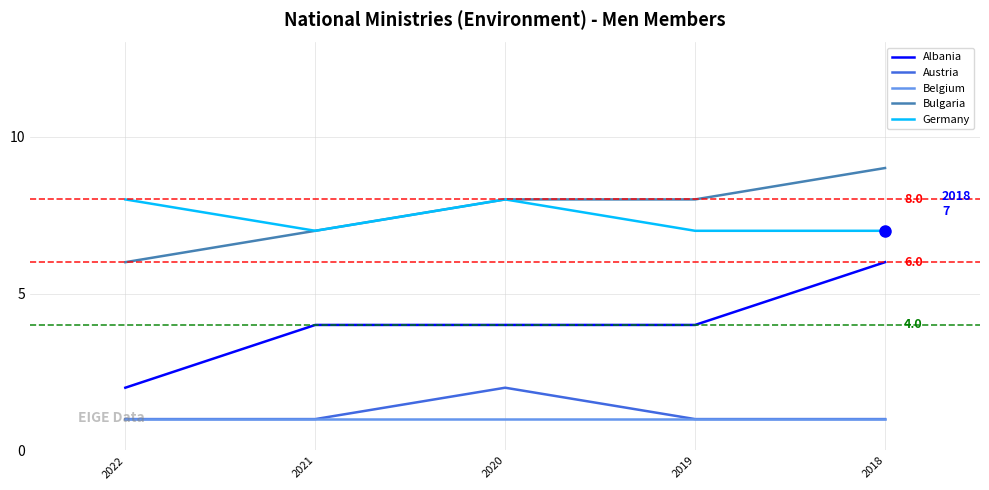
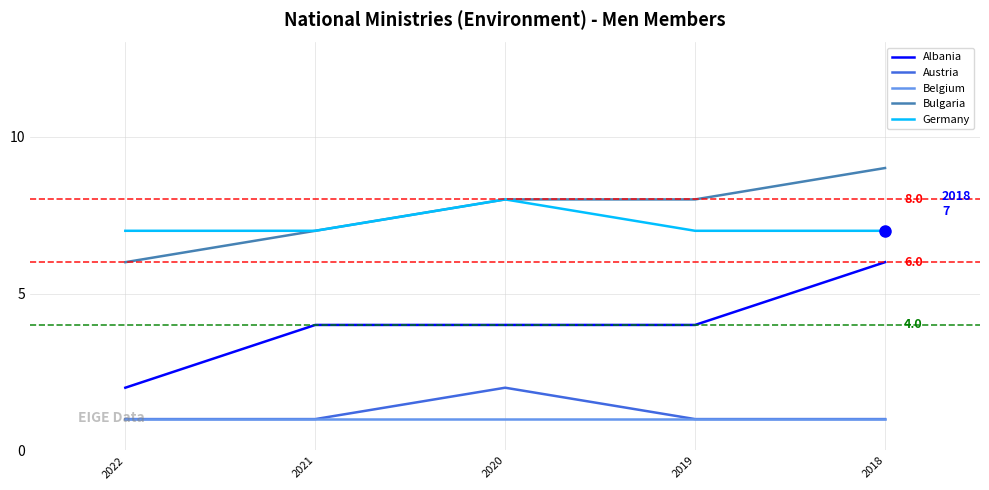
Germany, 2022: 8 -> 7
